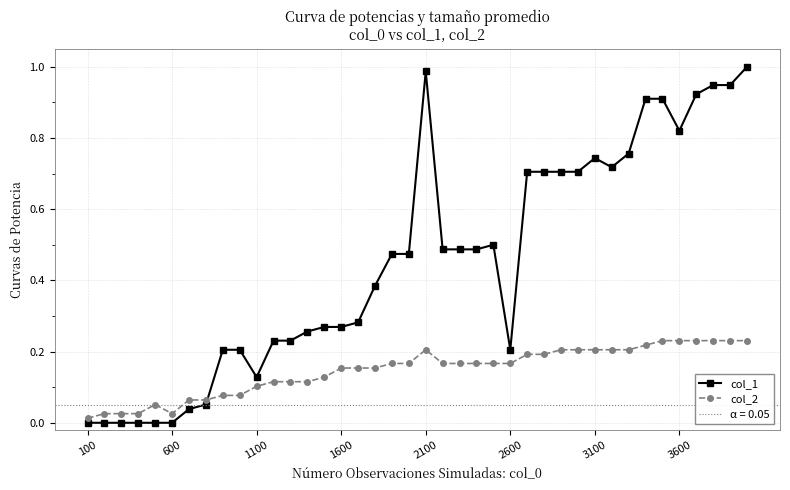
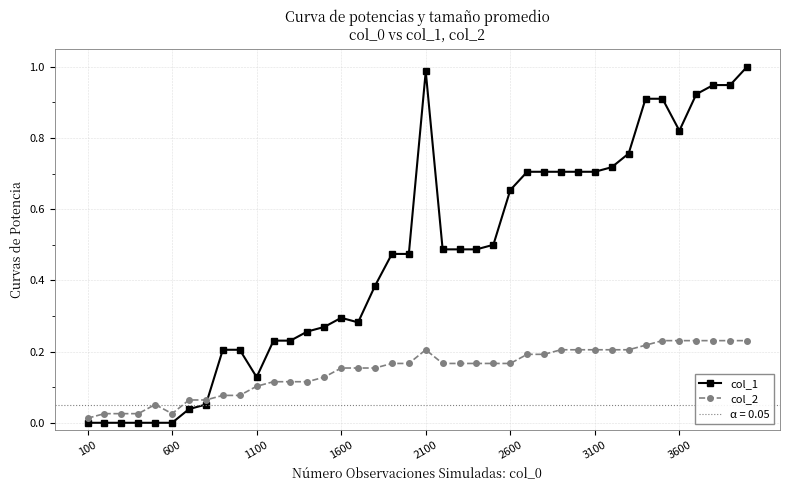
col_1, 1600: 0.27 -> 0.29
col_1, 2600: 0.21 -> 0.65
col_1, 3100: 0.74 -> 0.71
